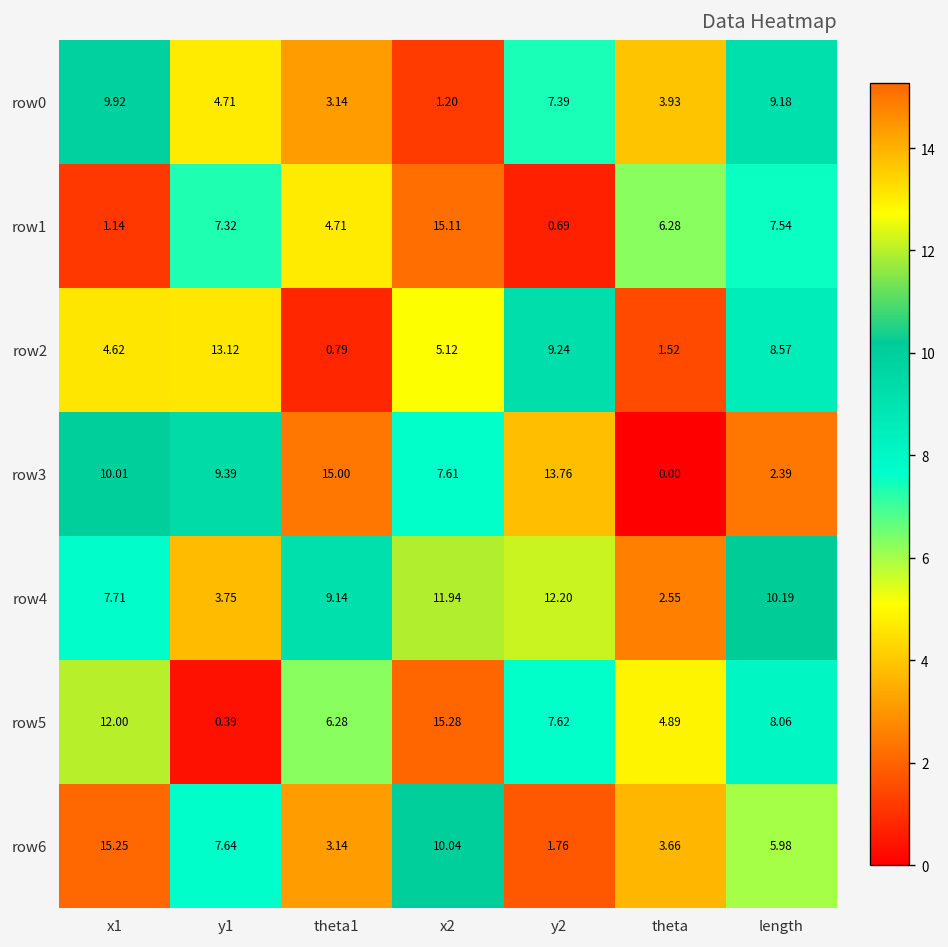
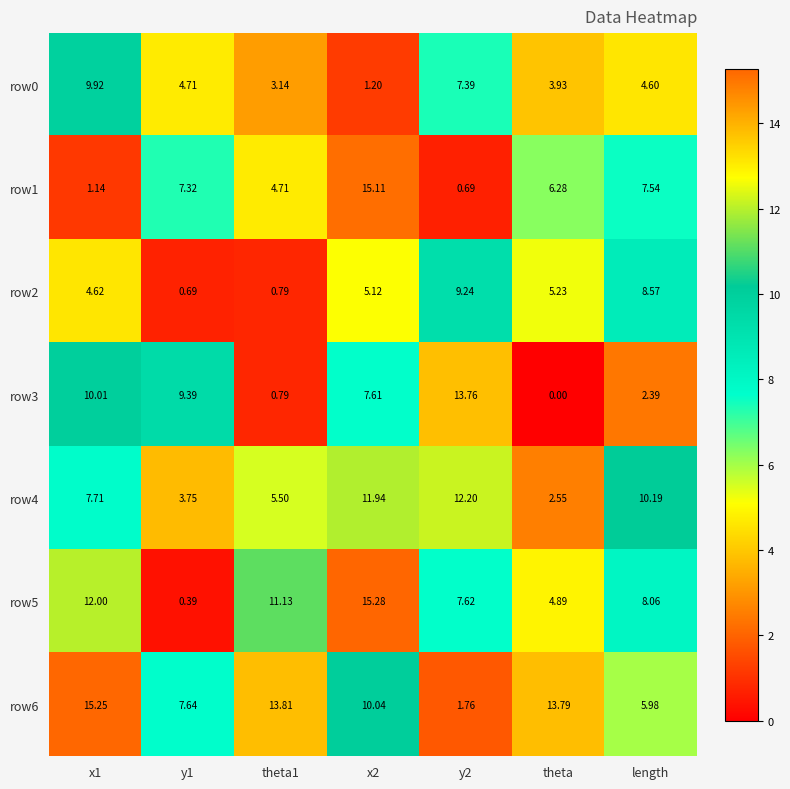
row0, length: 9.18 -> 4.60
row2, y1: 13.12 -> 0.69
row2, theta: 1.52 -> 5.23
row3, theta1: 15.00 -> 0.79
row4, theta1: 9.14 -> 5.50
row5, theta1: 6.28 -> 11.13
row6, theta1: 3.14 -> 13.81
row6, theta: 3.66 -> 13.79
